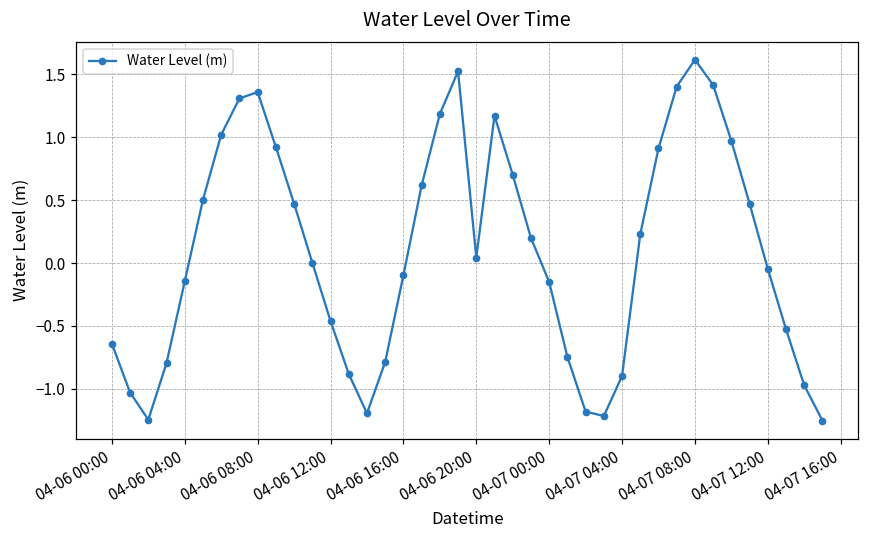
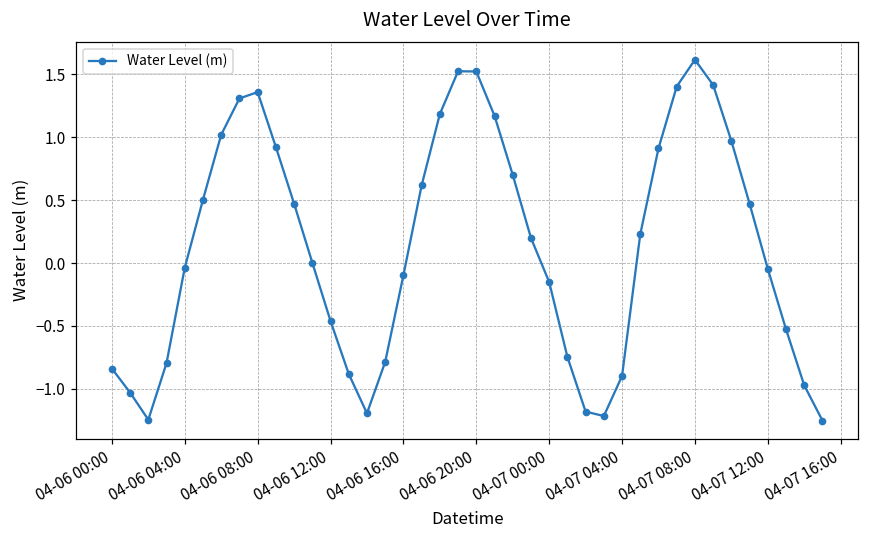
04-06 00:00: -0.64 -> -0.84
04-06 04:00: -0.15 -> -0.04
04-06 20:00: 0.04 -> 1.52
